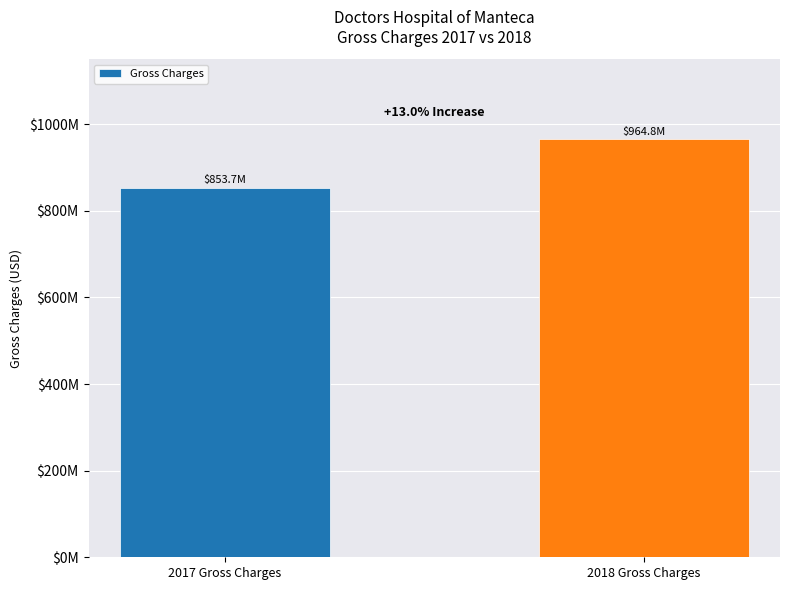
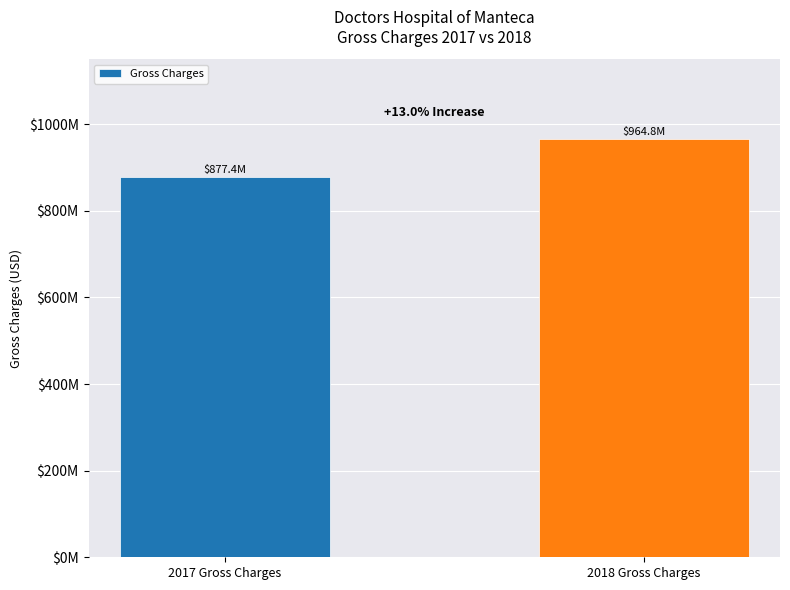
2017 Gross Charges: $853.7M -> $877.4M
